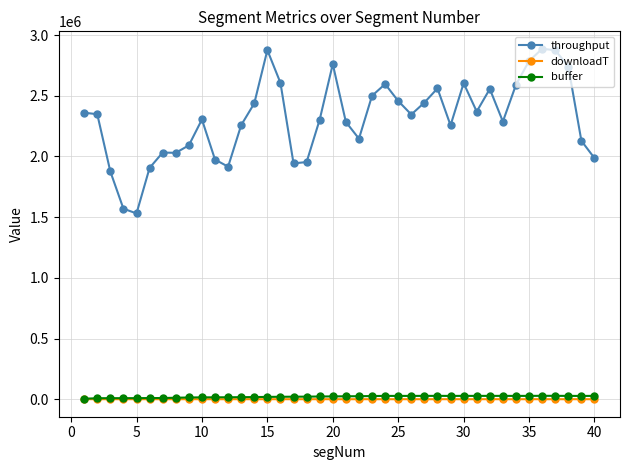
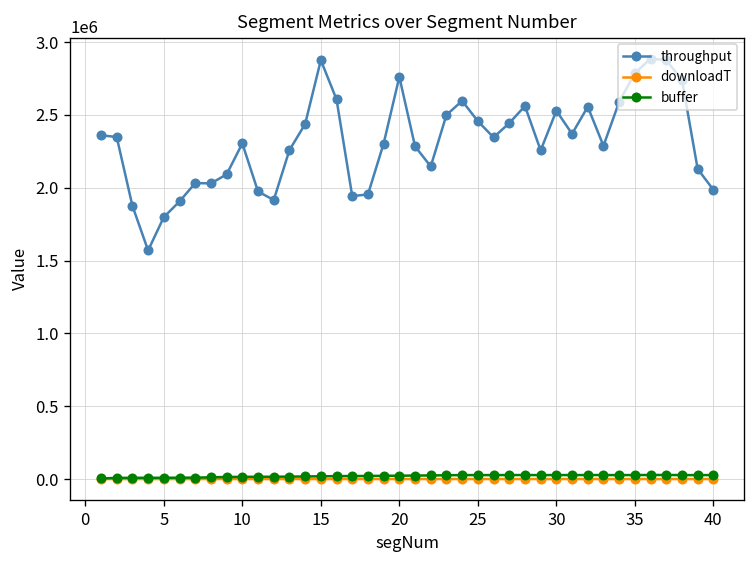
throughput, 5: 1530000 -> 1800000
throughput, 30: 2600000 -> 2530000
